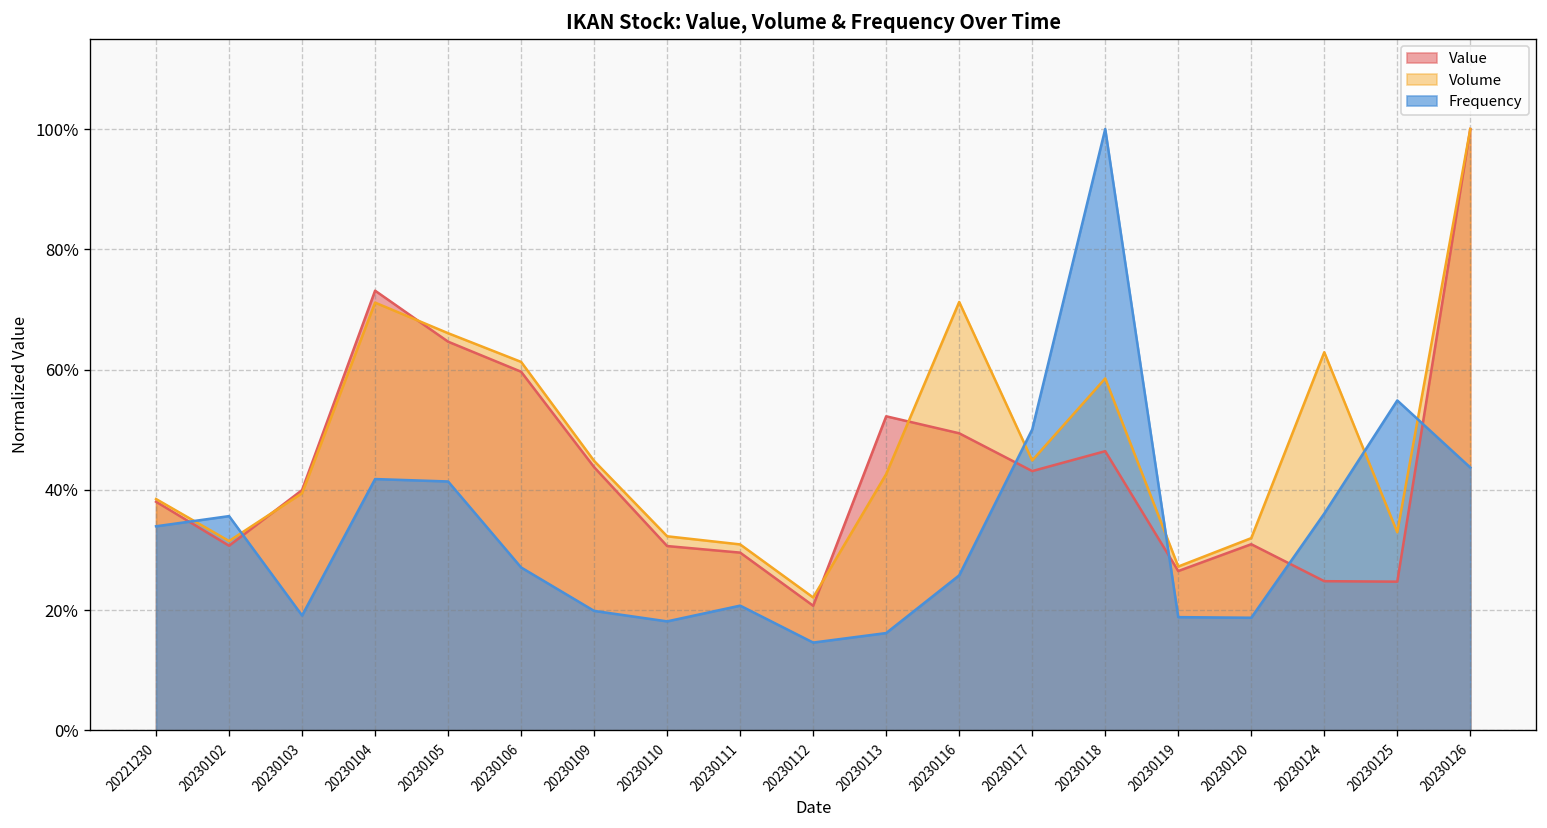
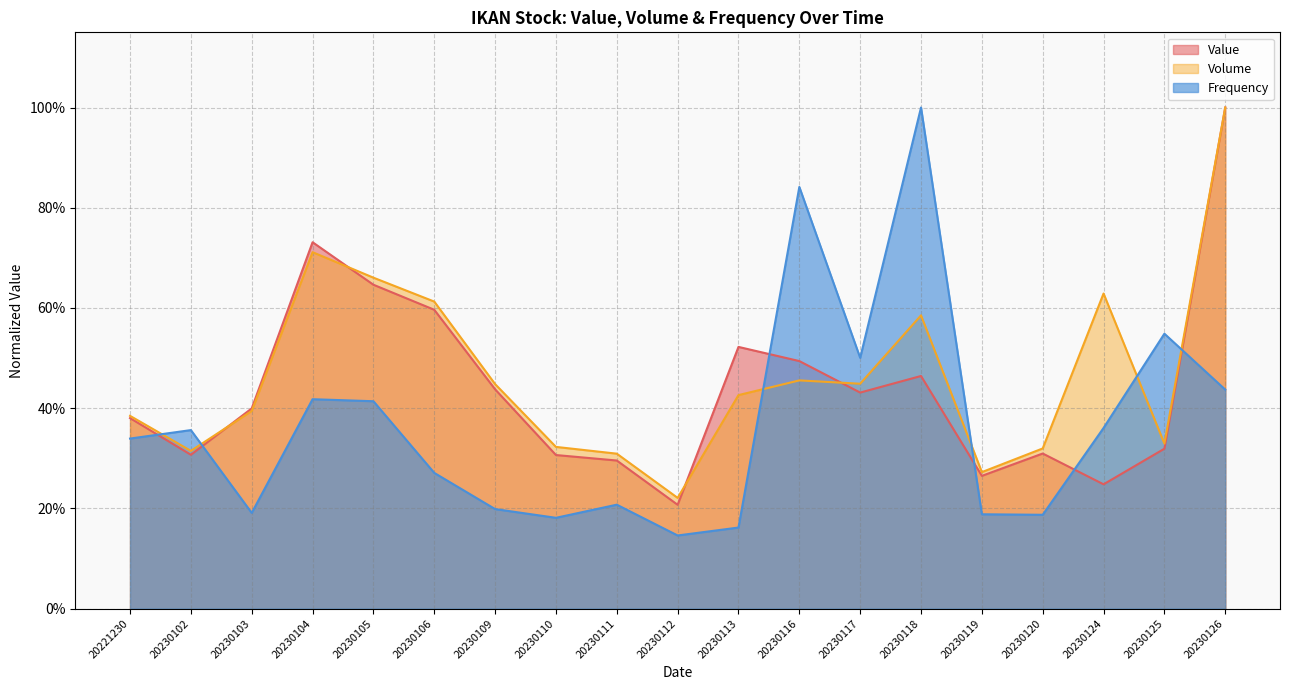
Volume, 20230116: 71% -> 46%
Frequency, 20230116: 26% -> 84%
Value, 20230125: 25% -> 32%
